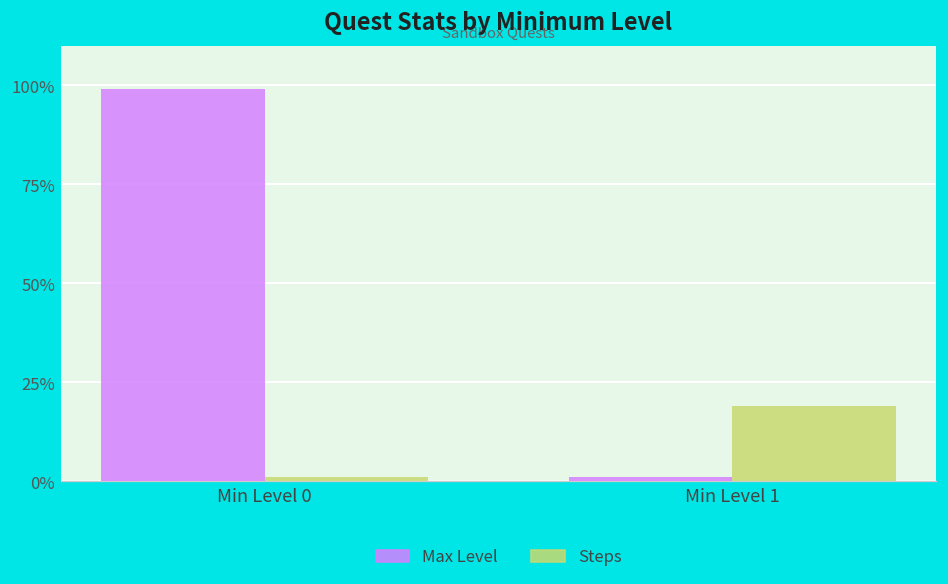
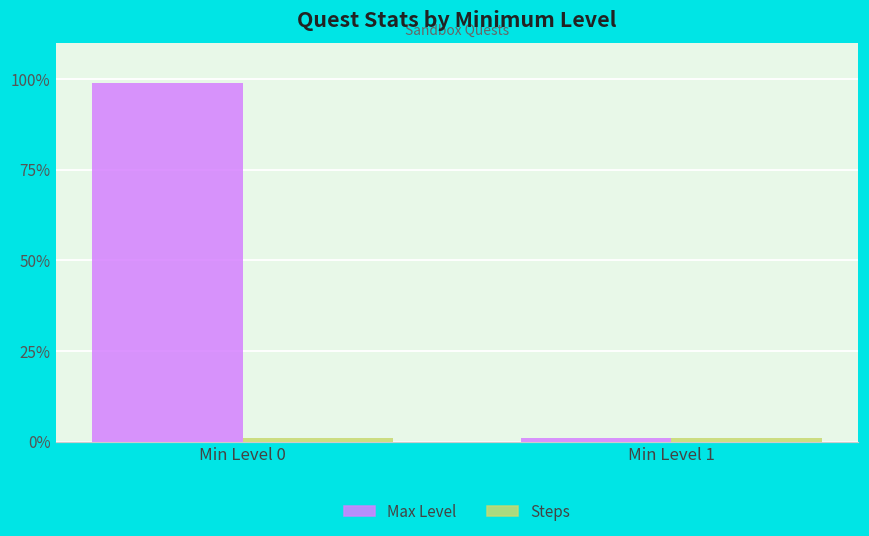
Steps, Min Level 1: 19% -> 1%
